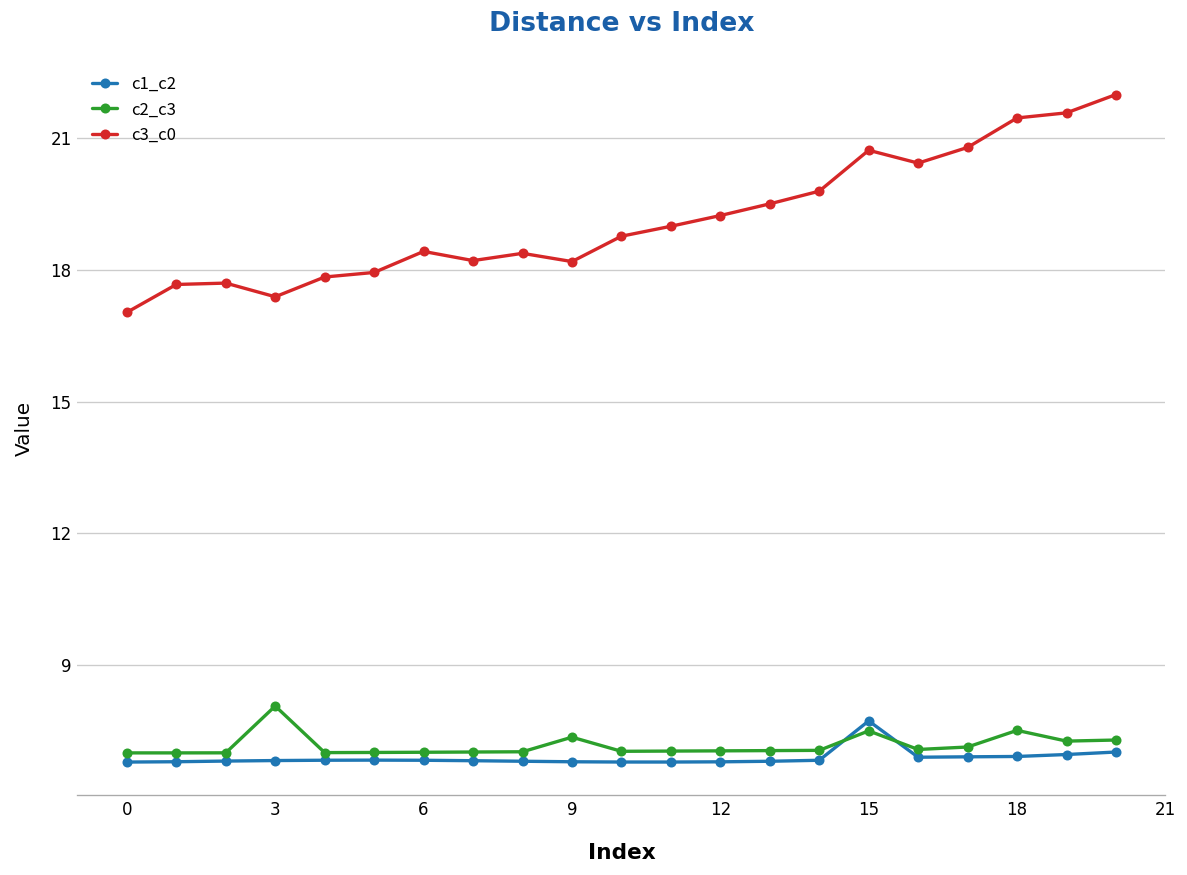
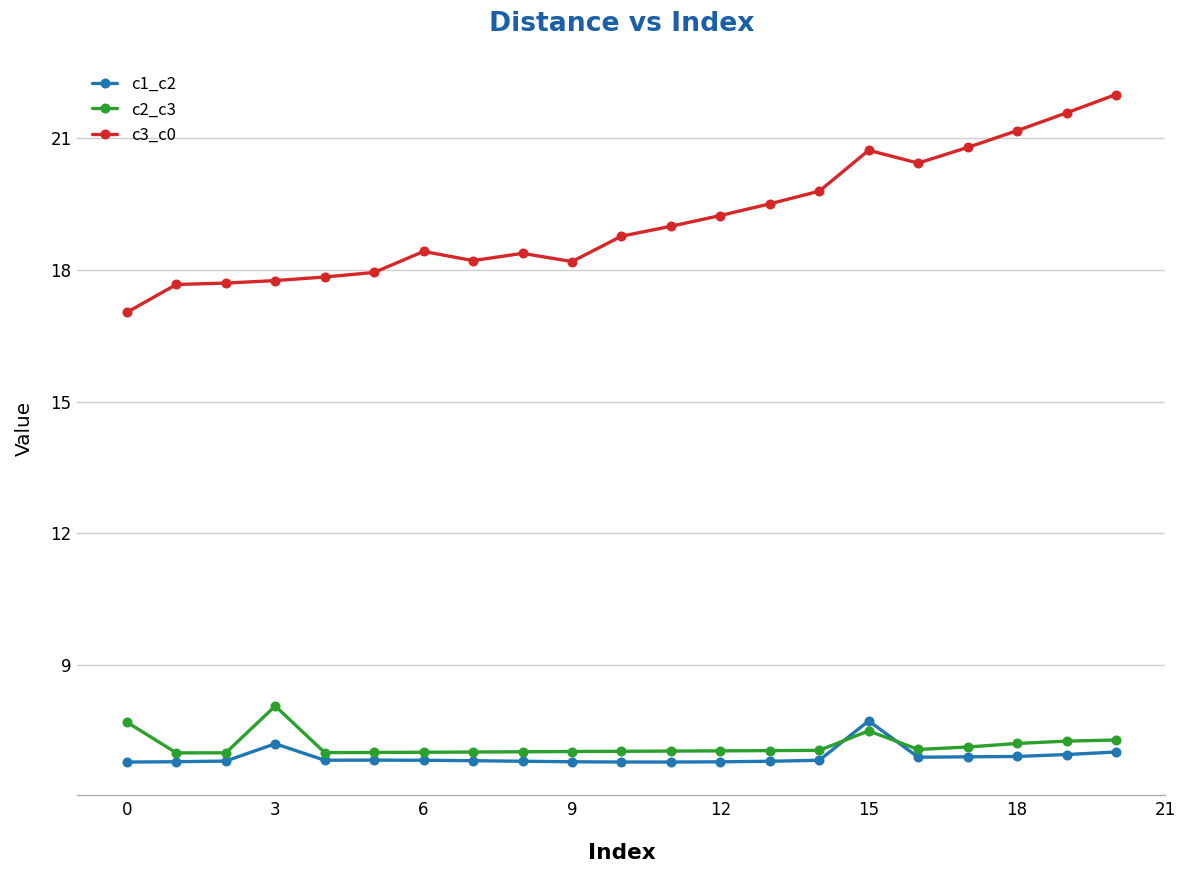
c2_c3, 0: 7.0 -> 7.7
c1_c2, 3: 6.8 -> 7.2
c3_c0, 3: 17.4 -> 17.8
c2_c3, 9: 7.4 -> 7.0
c2_c3, 18: 7.5 -> 7.2
c3_c0, 18: 21.5 -> 21.2
